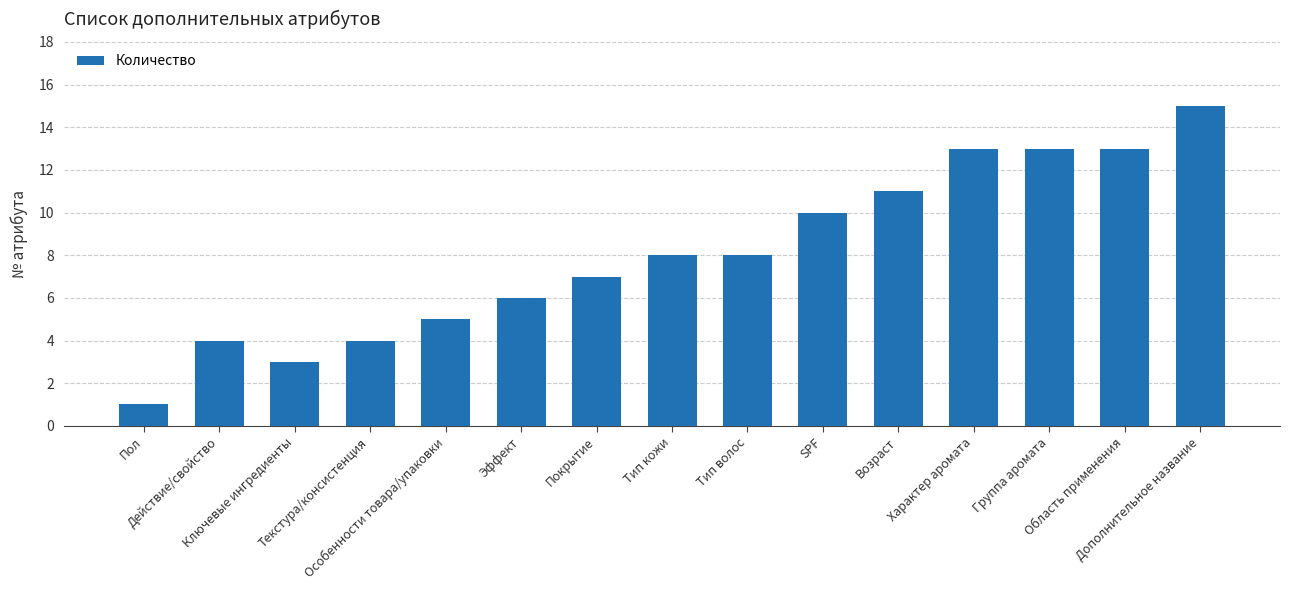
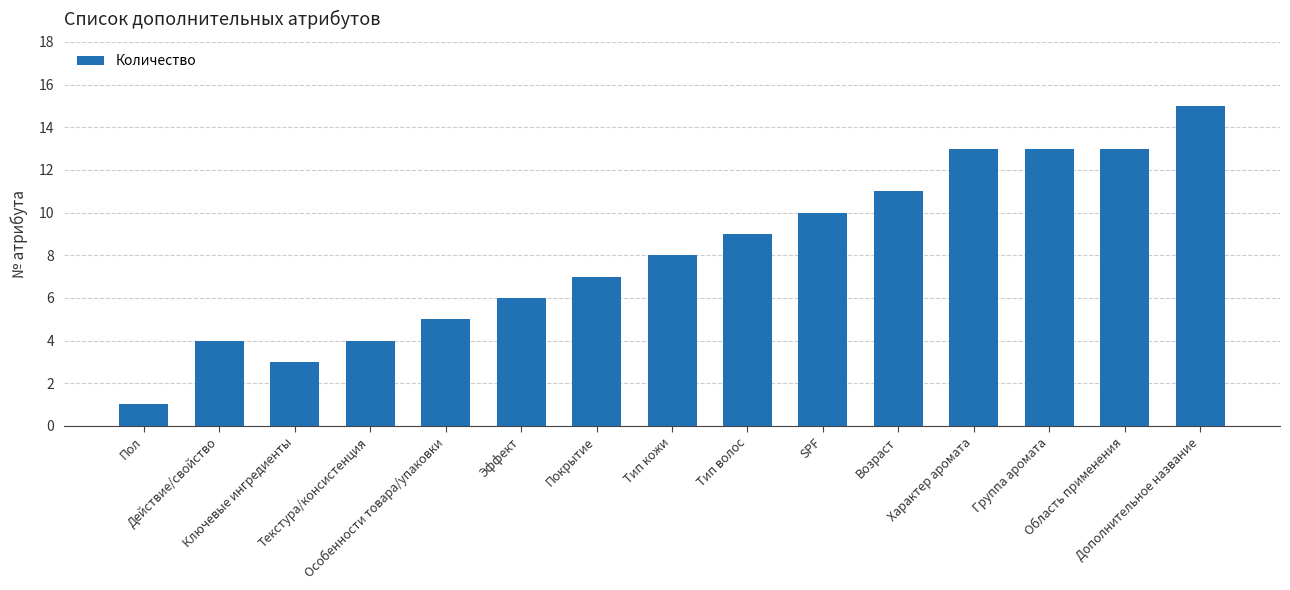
Тип волос: 8 -> 9
